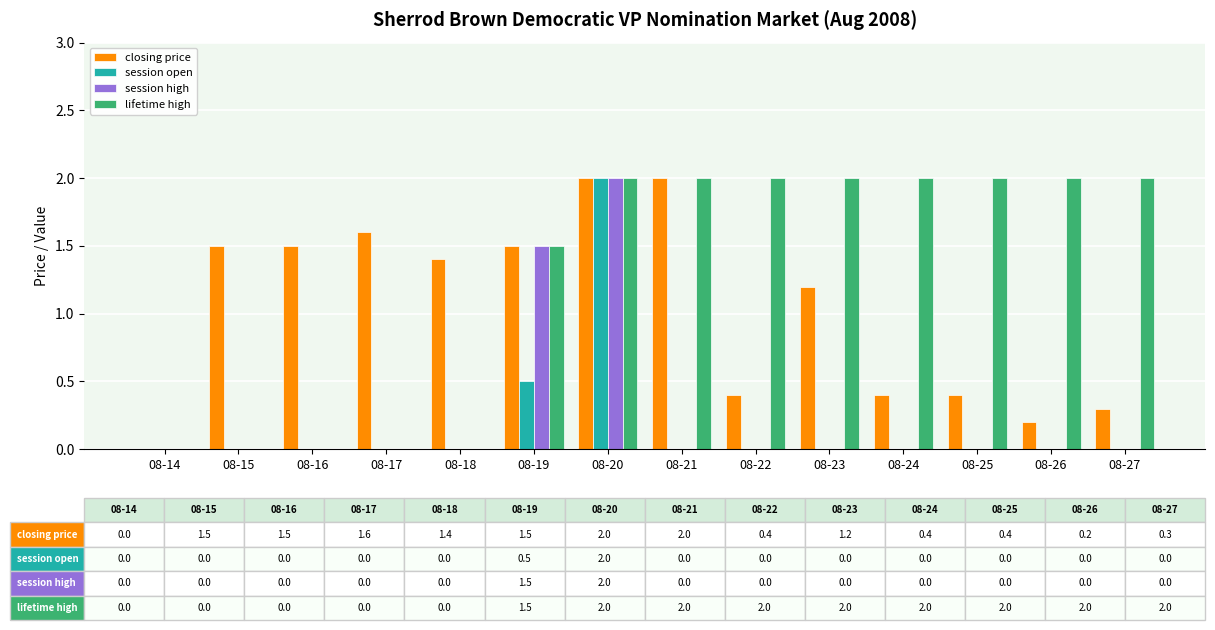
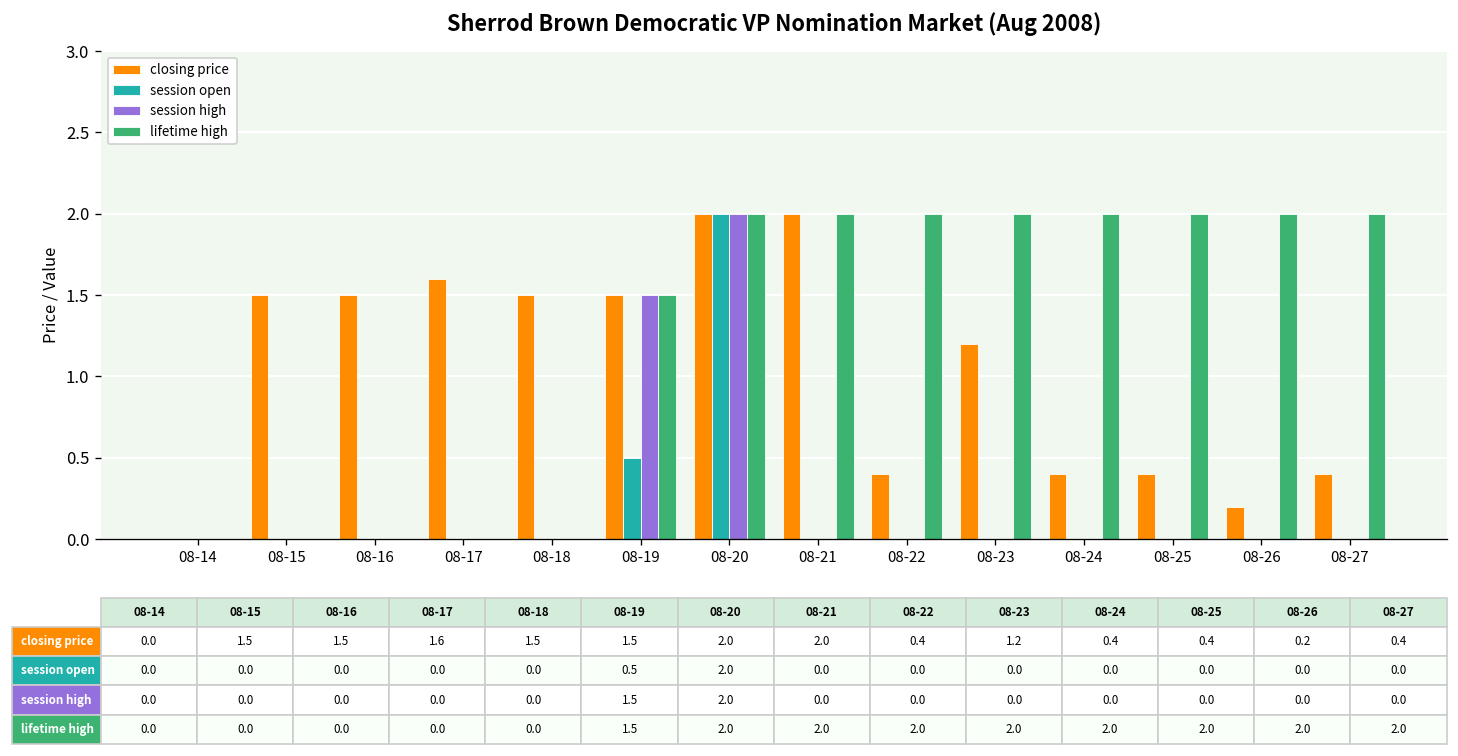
closing price, 08-18: 1.4 -> 1.5
closing price, 08-27: 0.3 -> 0.4
